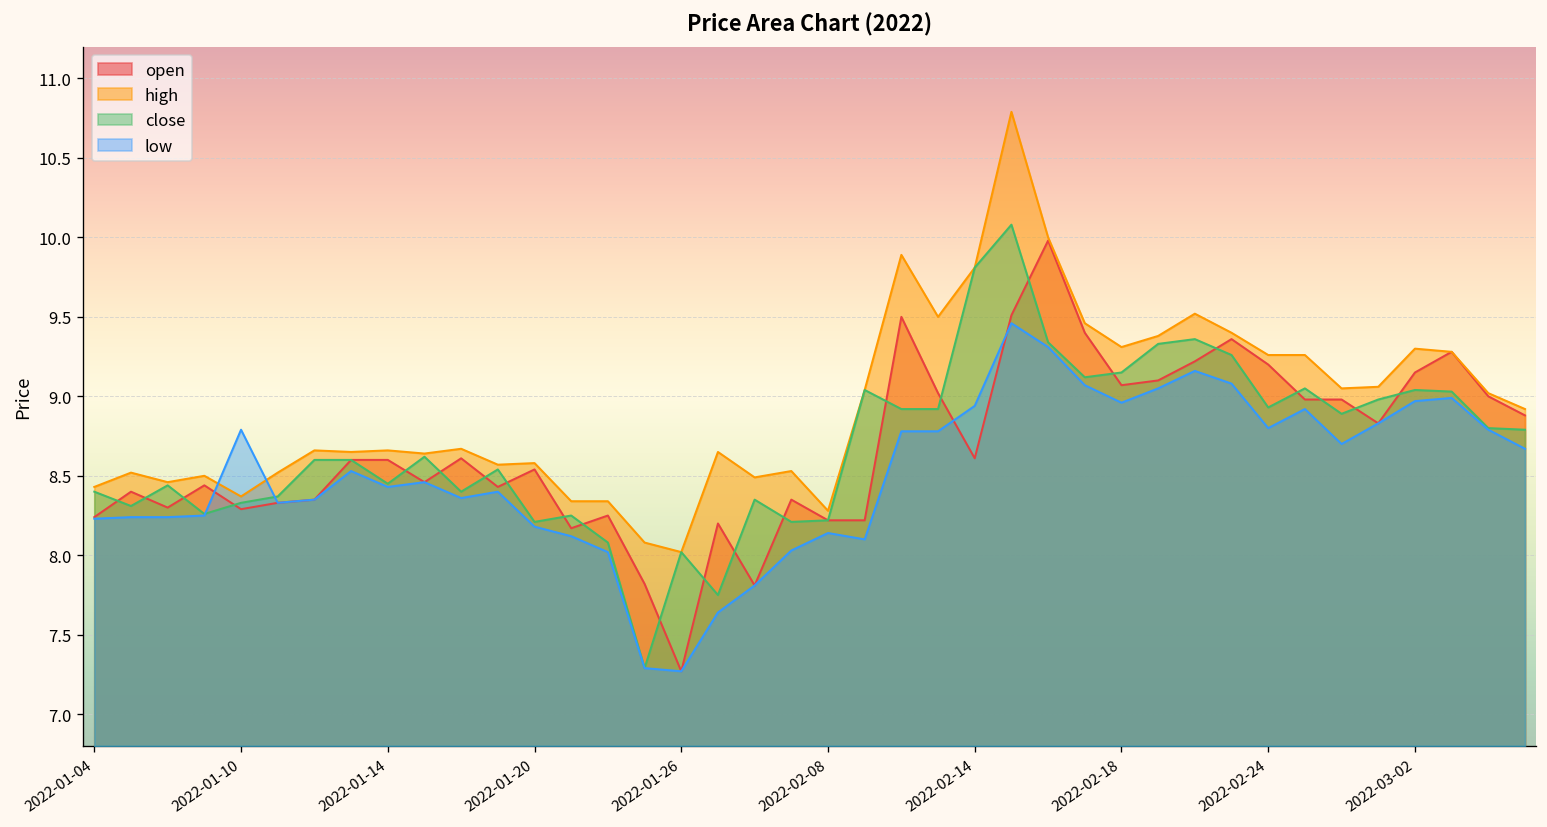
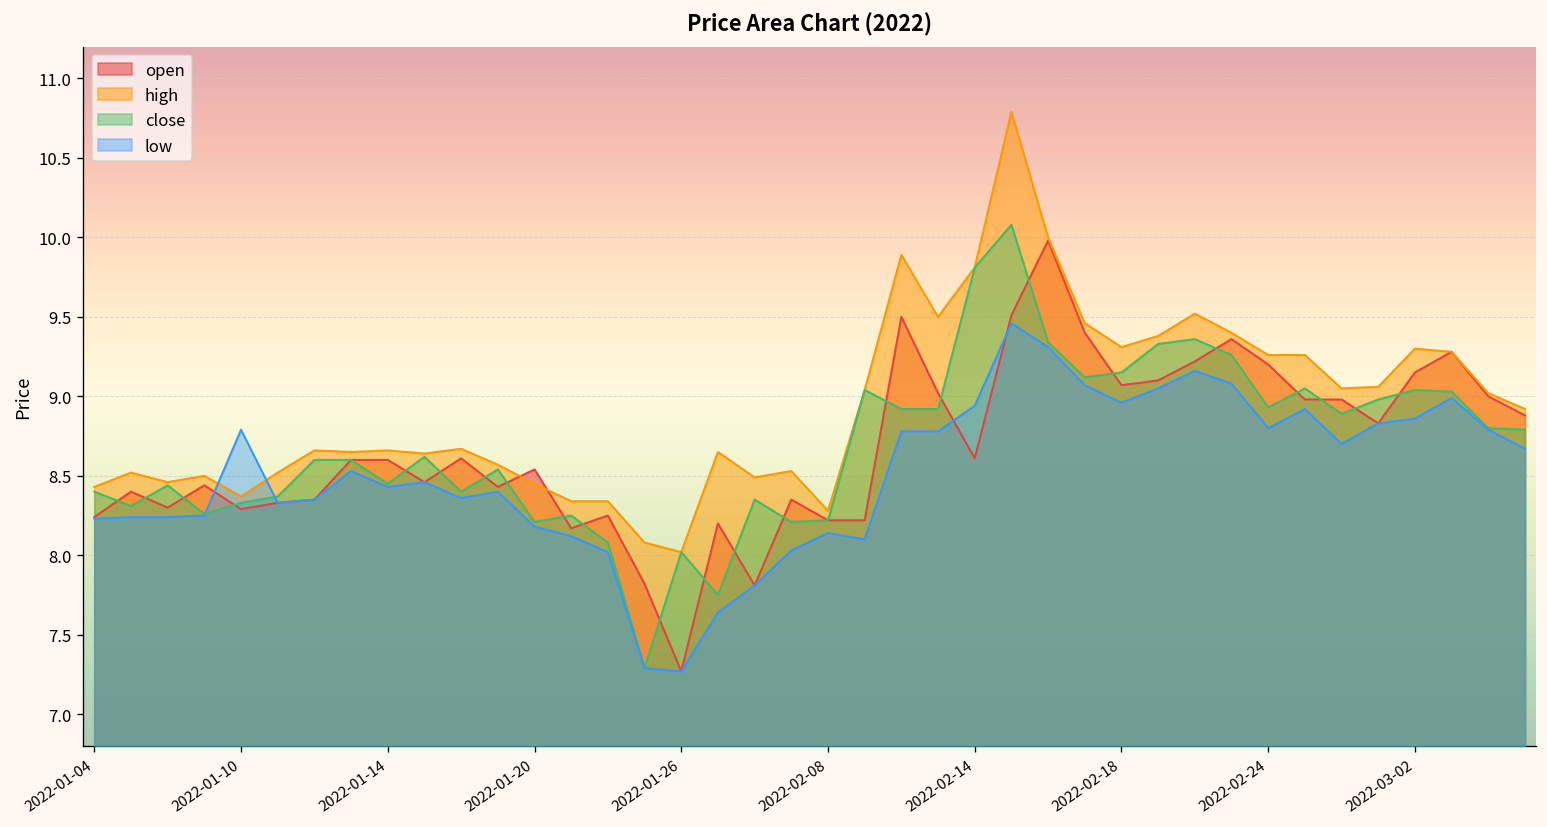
high, 2022-01-20: 8.58 -> 8.45
low, 2022-03-02: 8.97 -> 8.86
